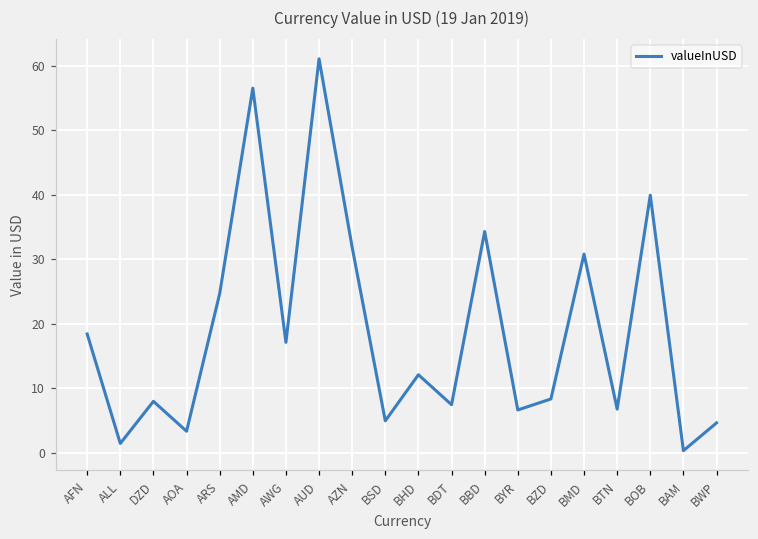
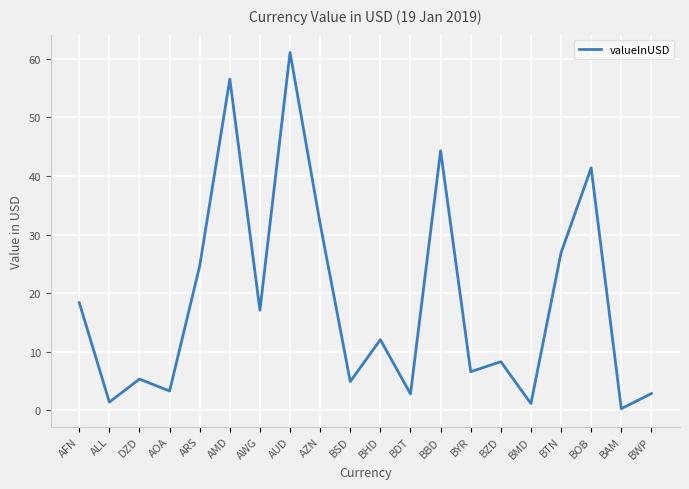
DZD: 8 -> 5
BDT: 7 -> 3
BBD: 34 -> 44
BMD: 31 -> 1
BTN: 7 -> 27
BOB: 40 -> 41
BWP: 5 -> 3
